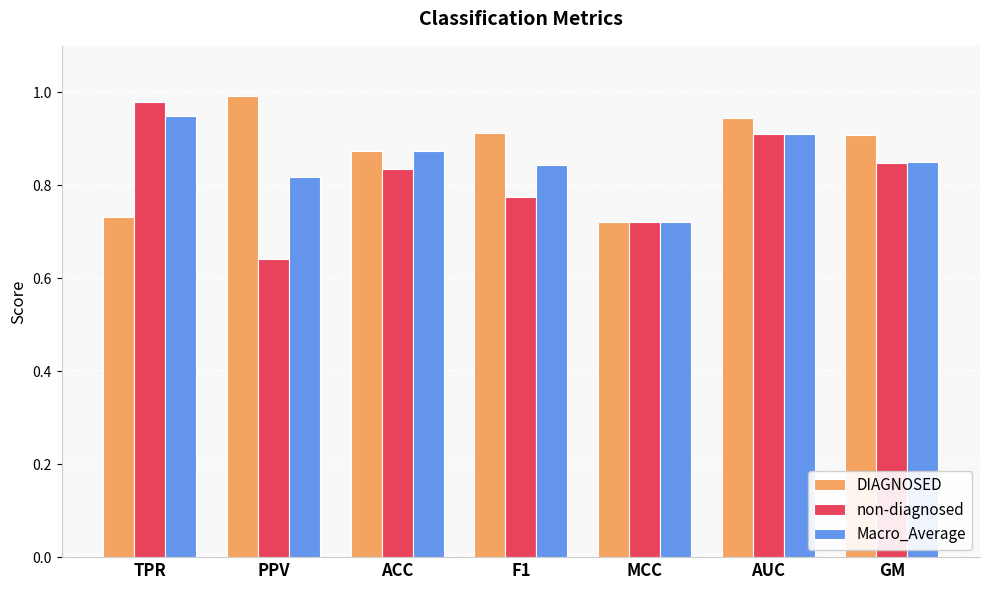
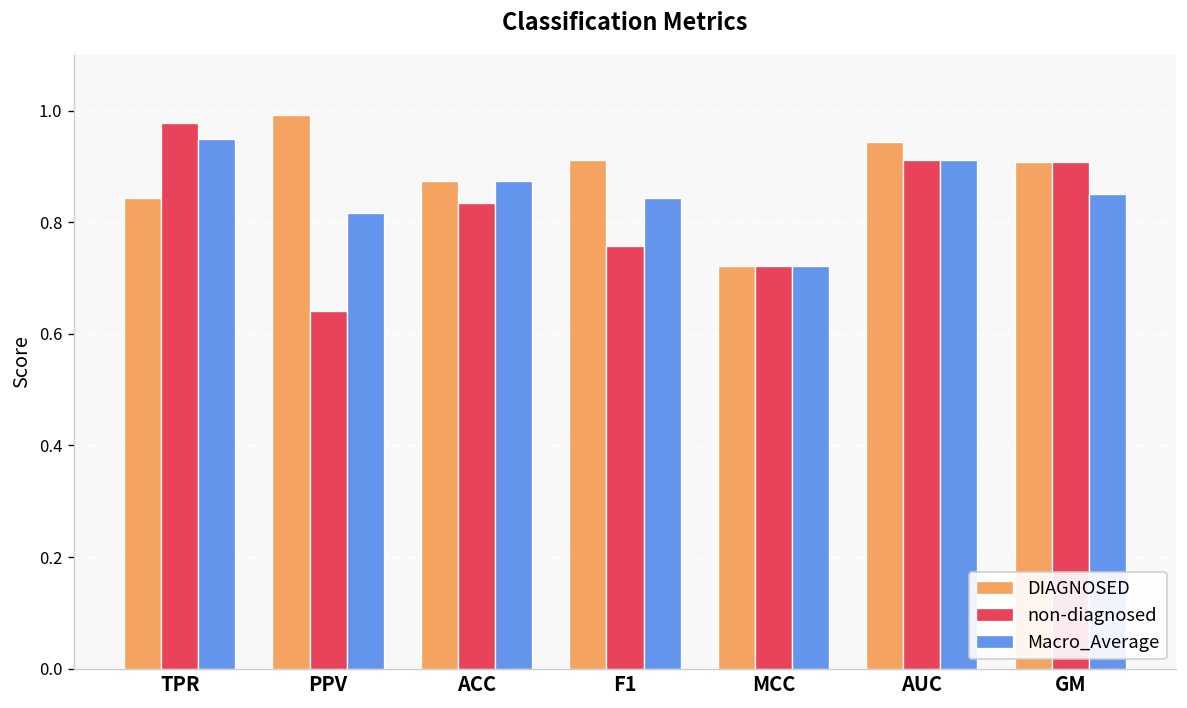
DIAGNOSED, TPR: 0.73 -> 0.84
non-diagnosed, F1: 0.77 -> 0.76
non-diagnosed, GM: 0.85 -> 0.91
